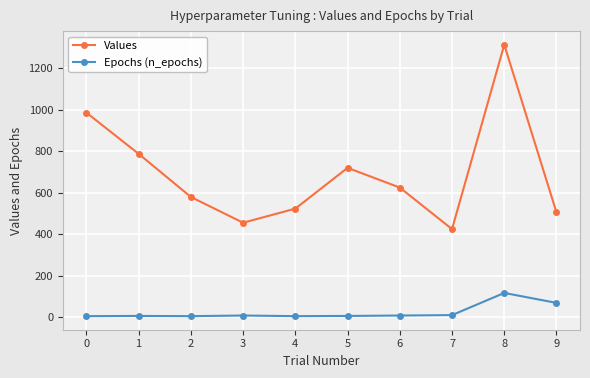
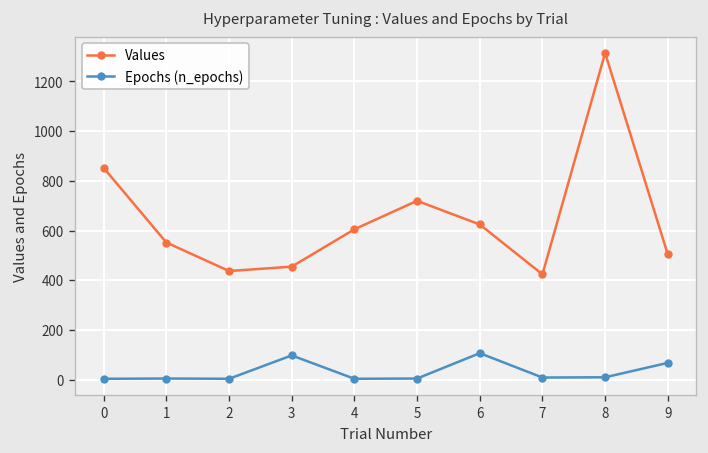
Values, 0: 990 -> 850
Values, 1: 790 -> 550
Values, 2: 580 -> 440
Epochs (n_epochs), 3: 10 -> 100
Values, 4: 520 -> 610
Epochs (n_epochs), 6: 10 -> 110
Epochs (n_epochs), 8: 120 -> 10
